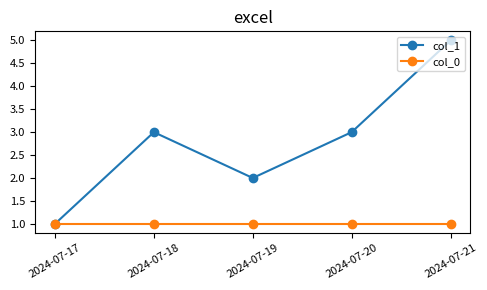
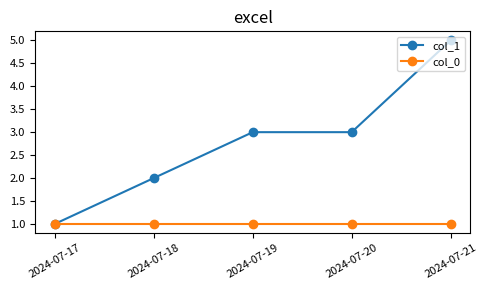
col_1, 2024-07-18: 3 -> 2
col_1, 2024-07-19: 2 -> 3
